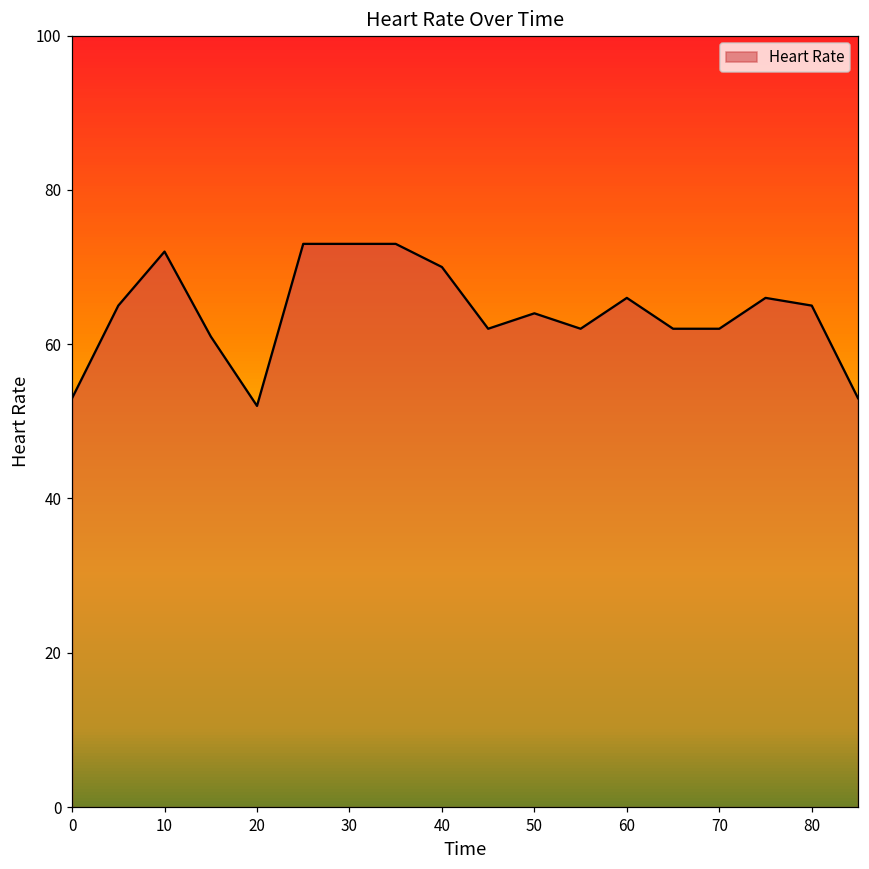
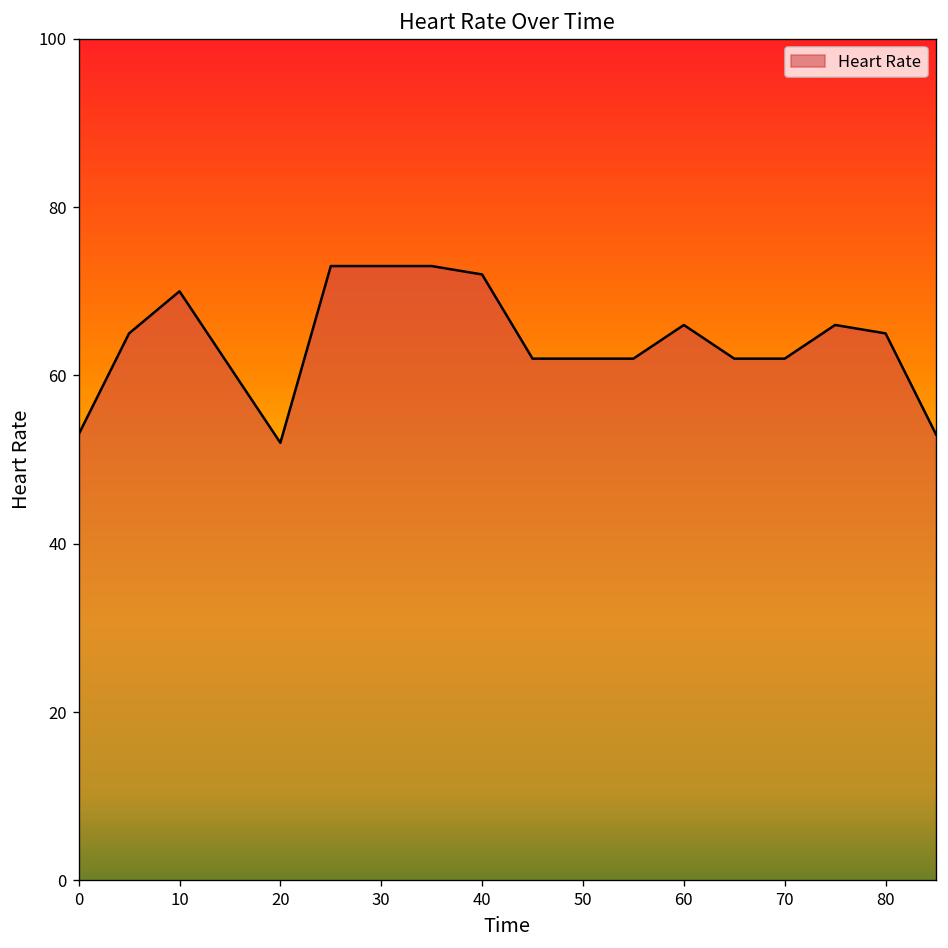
10: 72 -> 70
40: 70 -> 72
50: 64 -> 62
